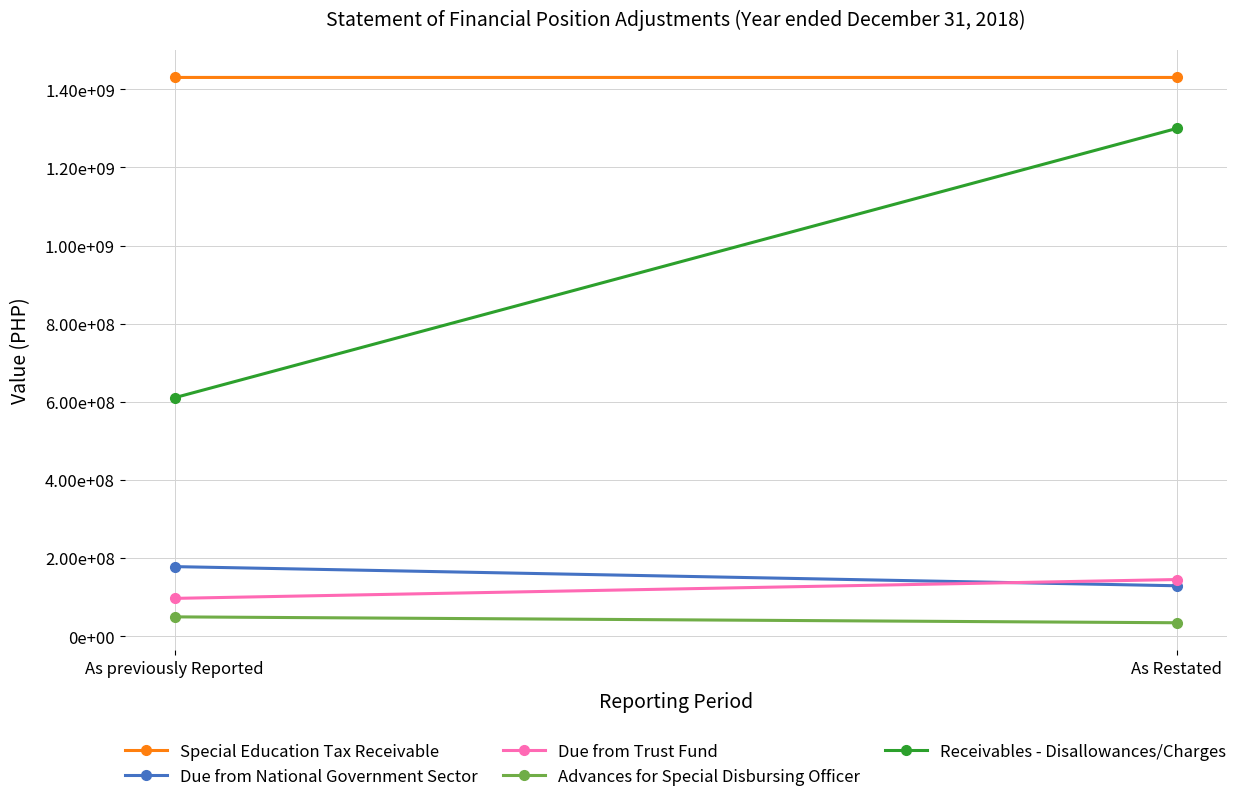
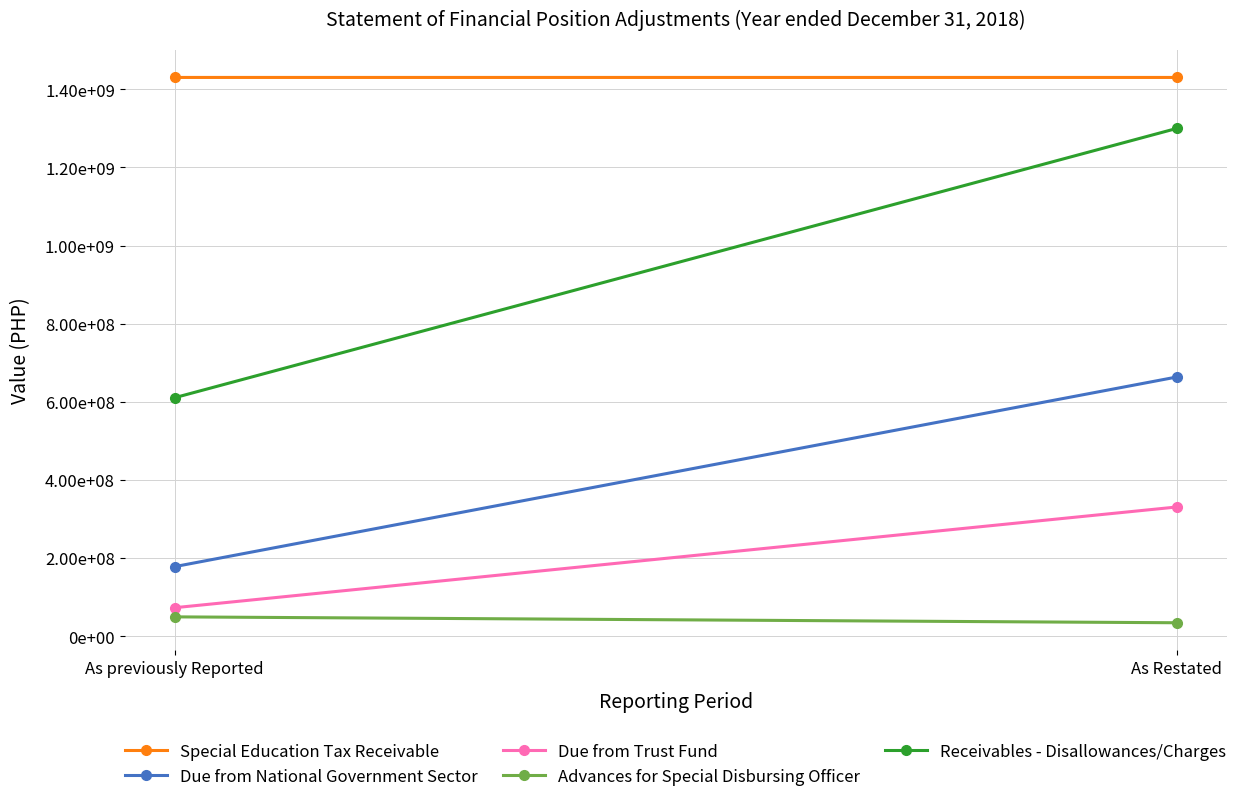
Due from Trust Fund, As previously Reported: 100000000 -> 70000000
Due from National Government Sector, As Restated: 130000000 -> 660000000
Due from Trust Fund, As Restated: 140000000 -> 330000000
